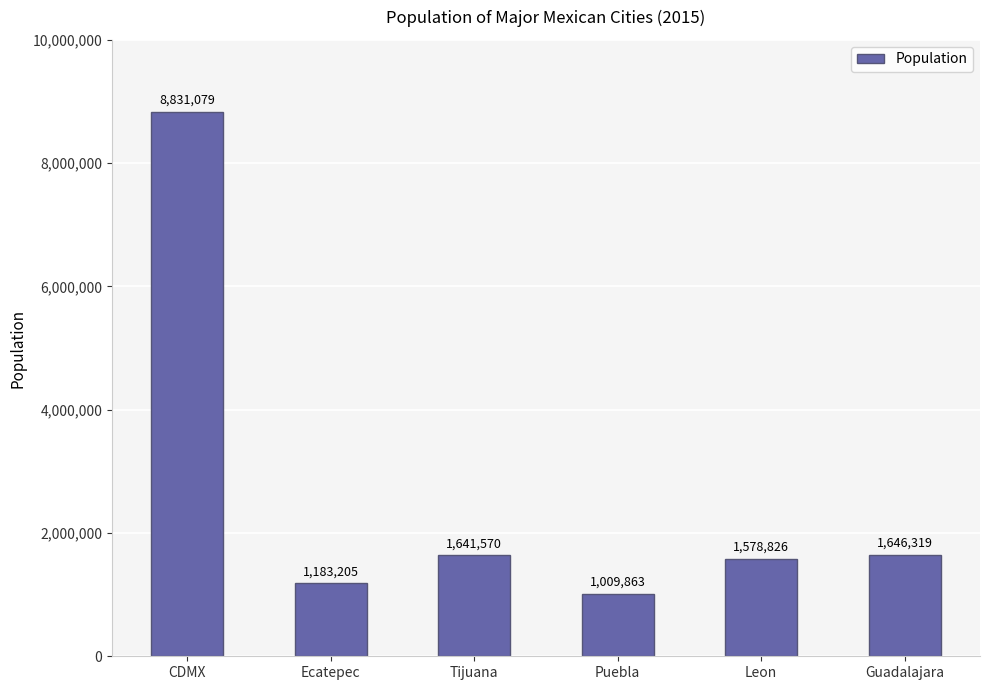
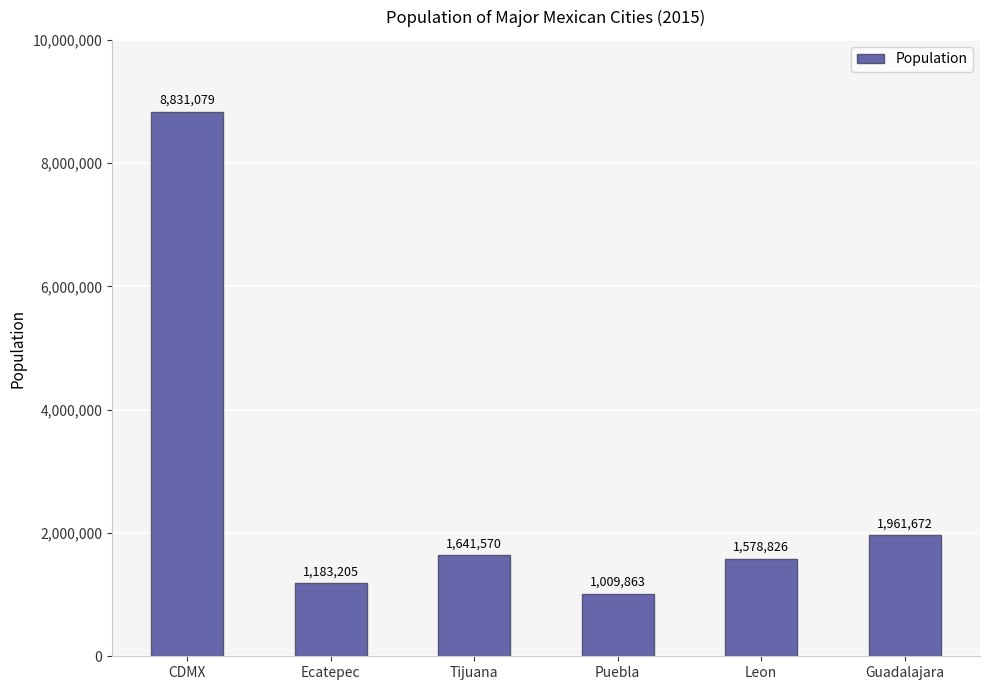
Guadalajara: 1,646,319 -> 1,961,672
